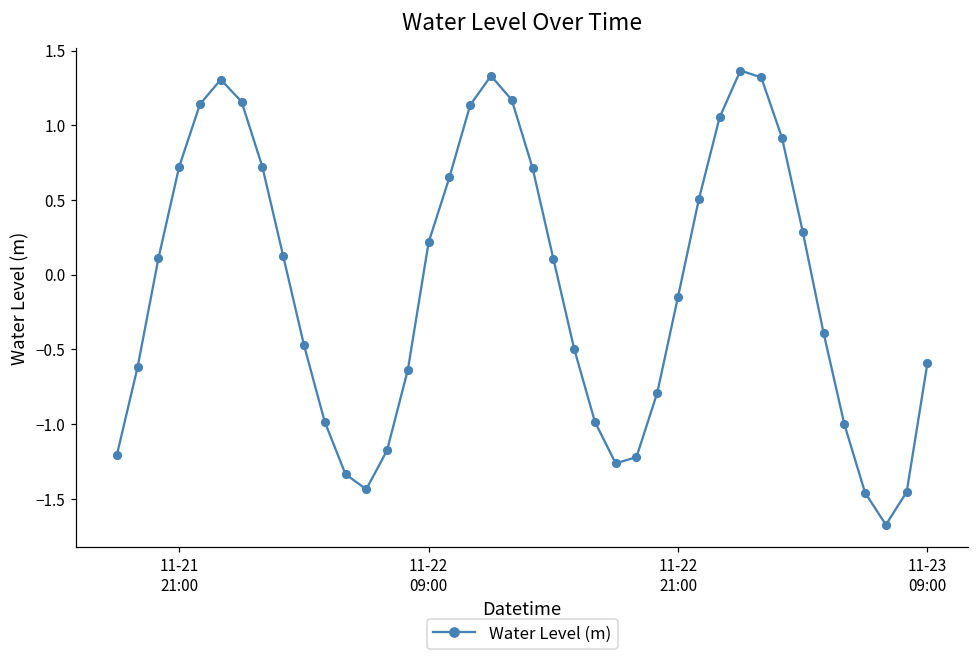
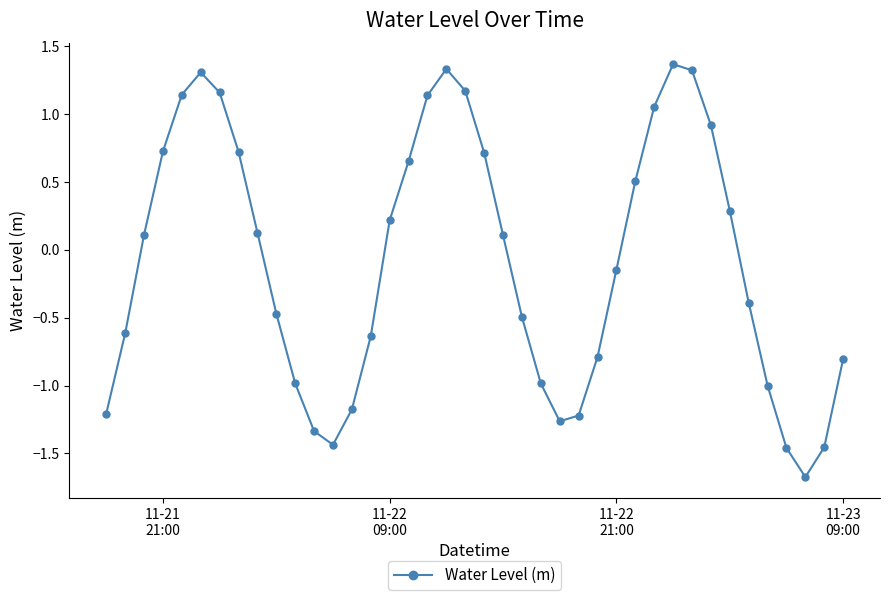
11-23 09:00: -0.59 -> -0.80
